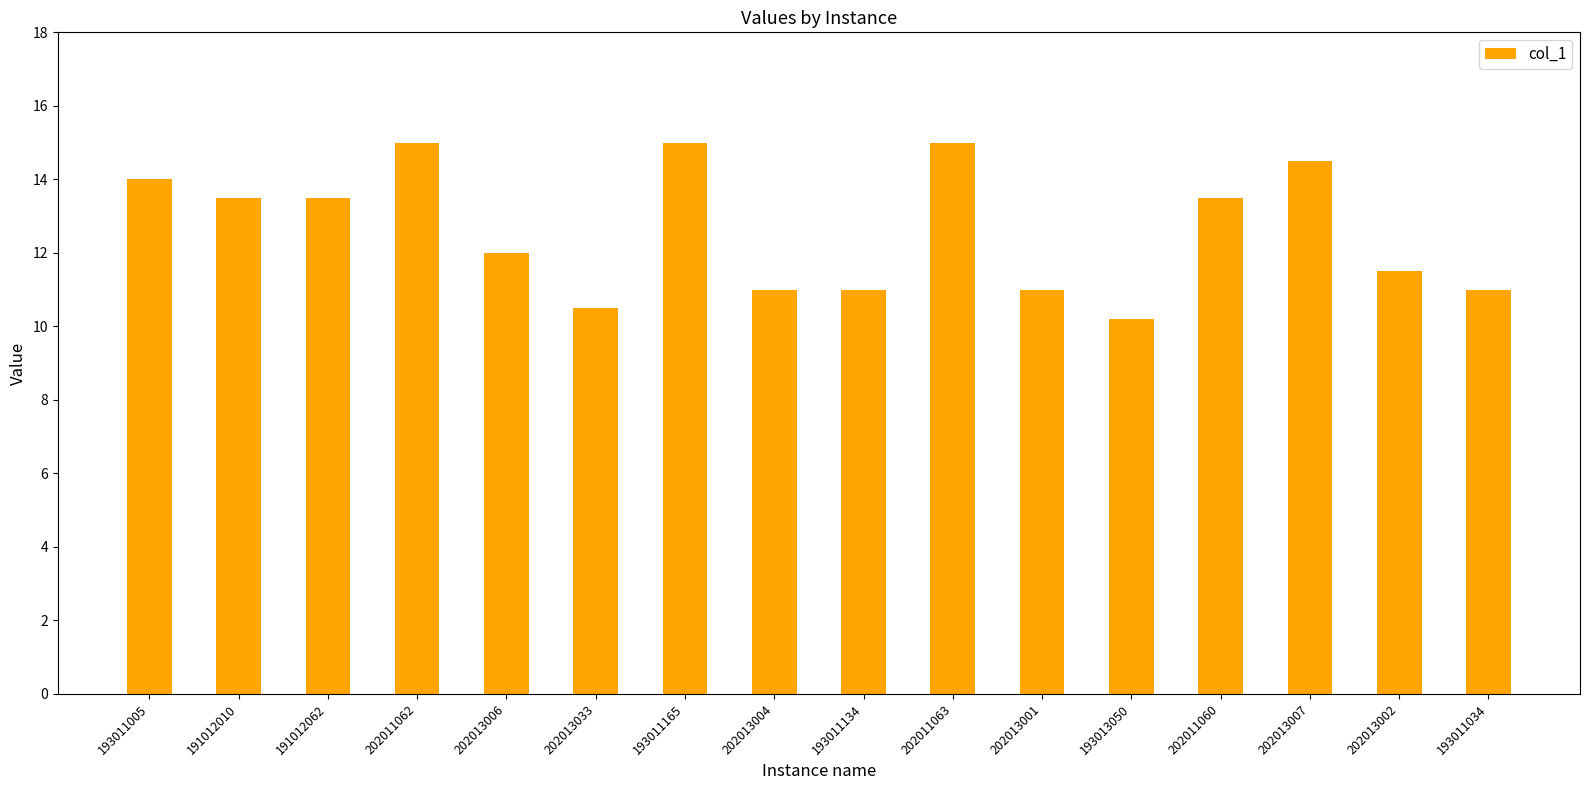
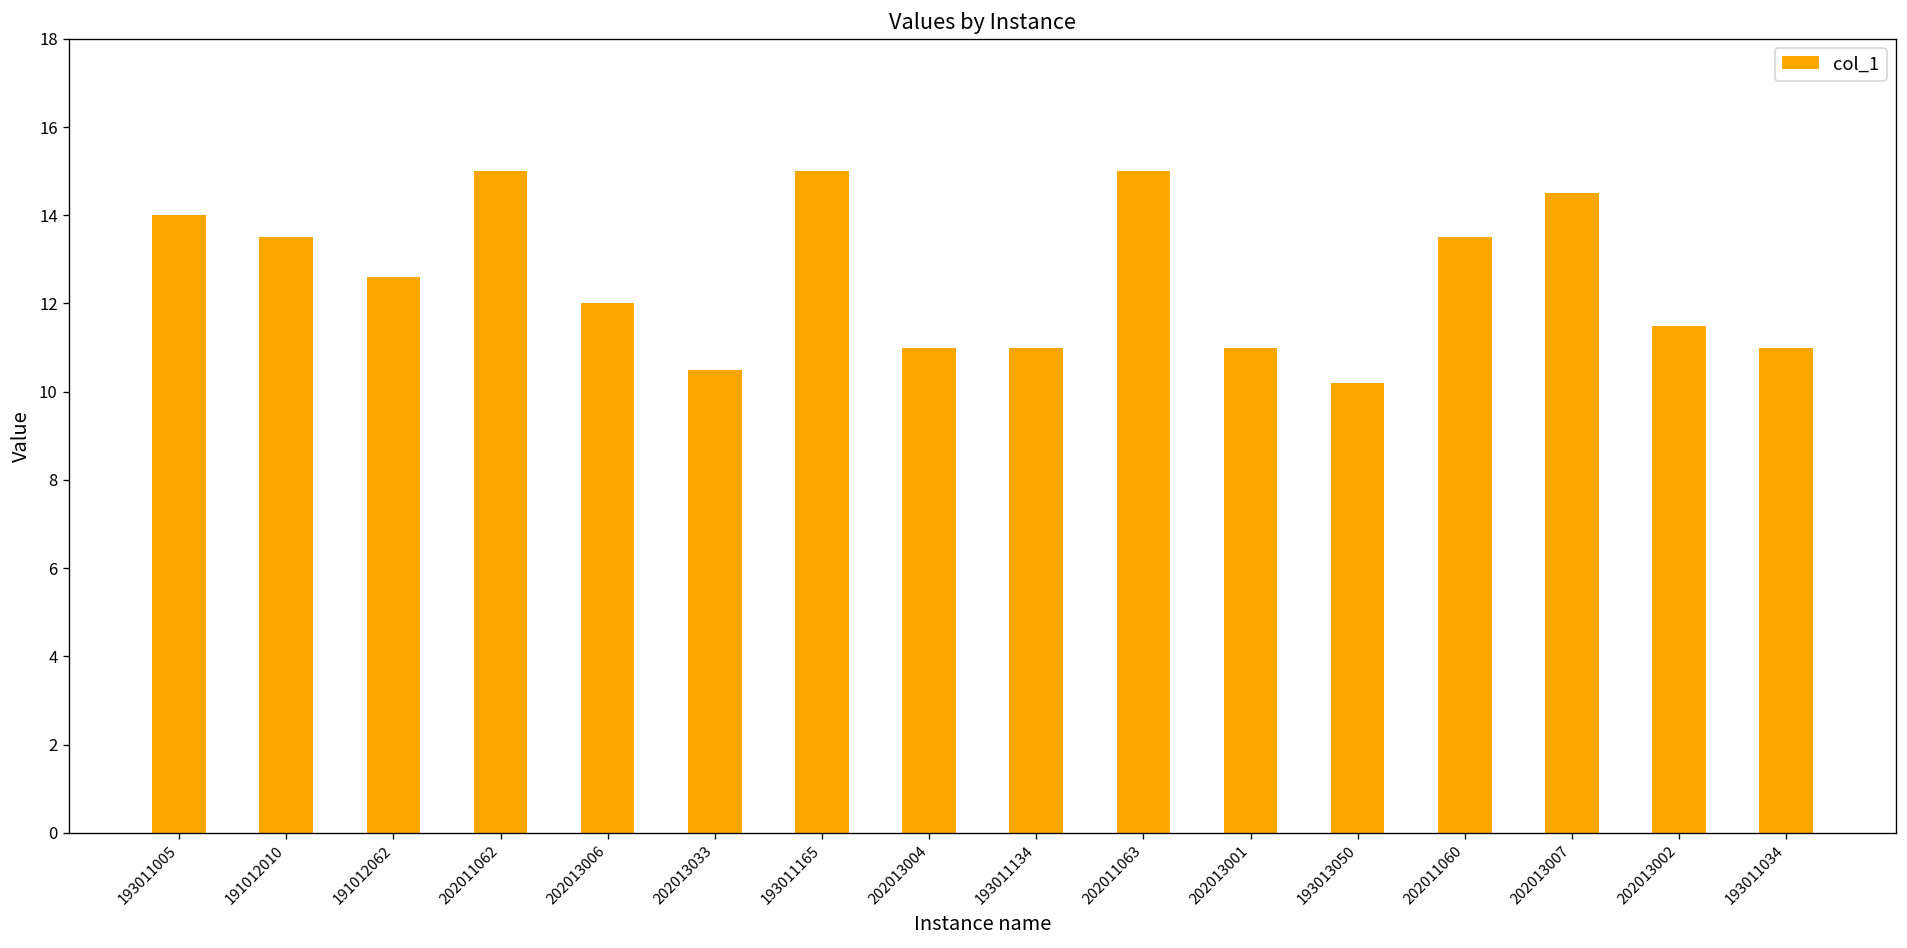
191012062: 13.5 -> 12.6
